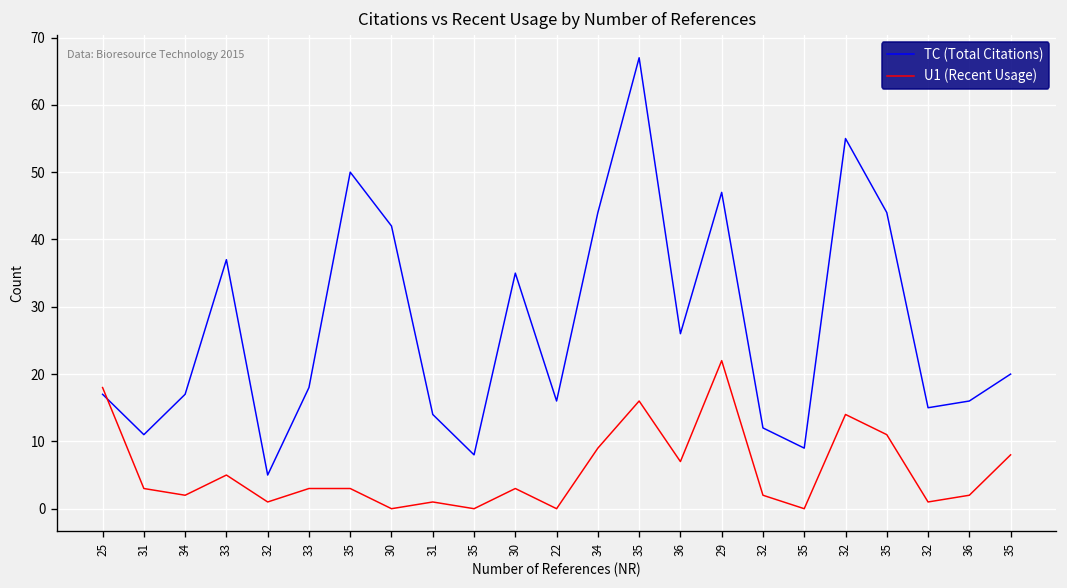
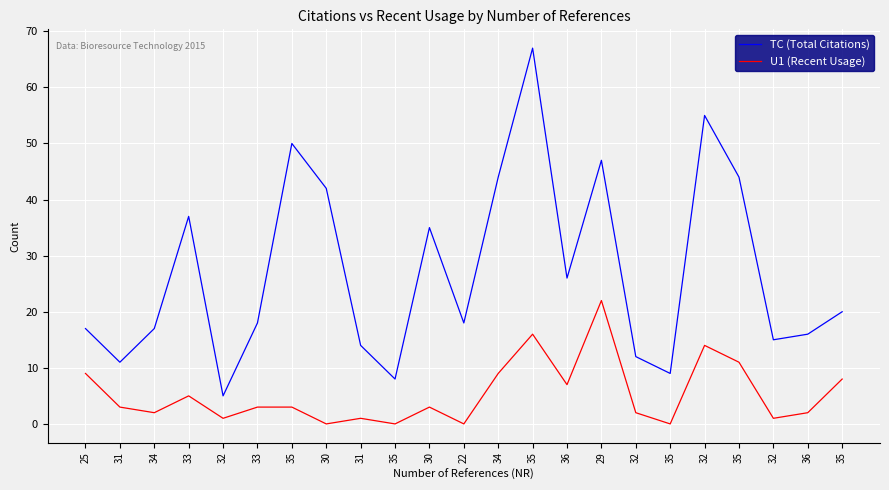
U1 (Recent Usage), 25: 18 -> 9
TC (Total Citations), 22: 16 -> 18
